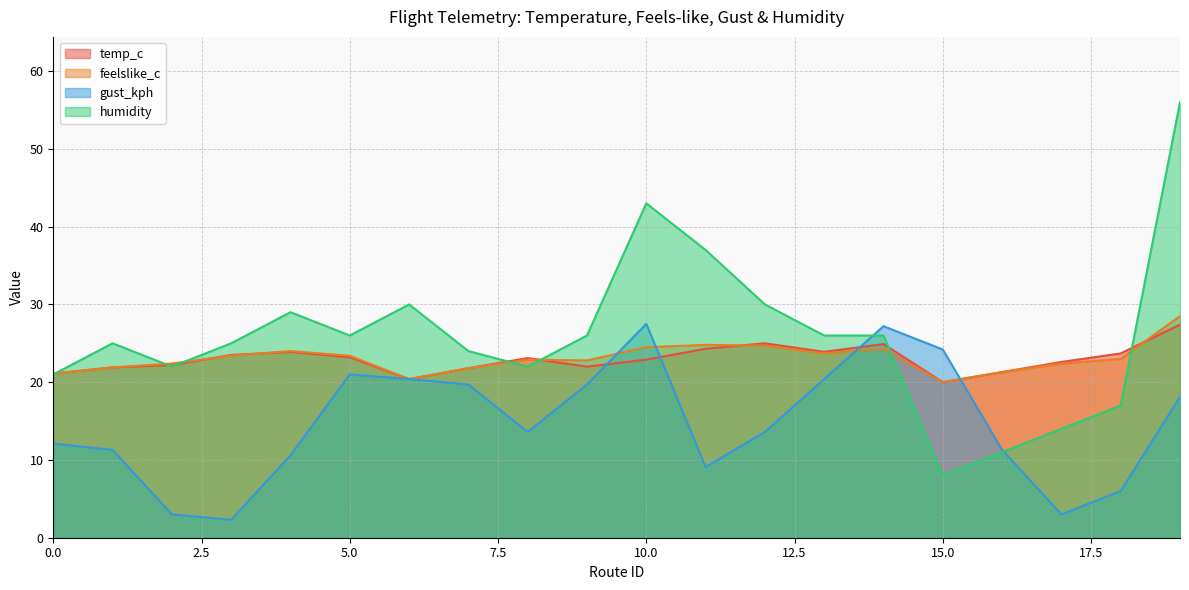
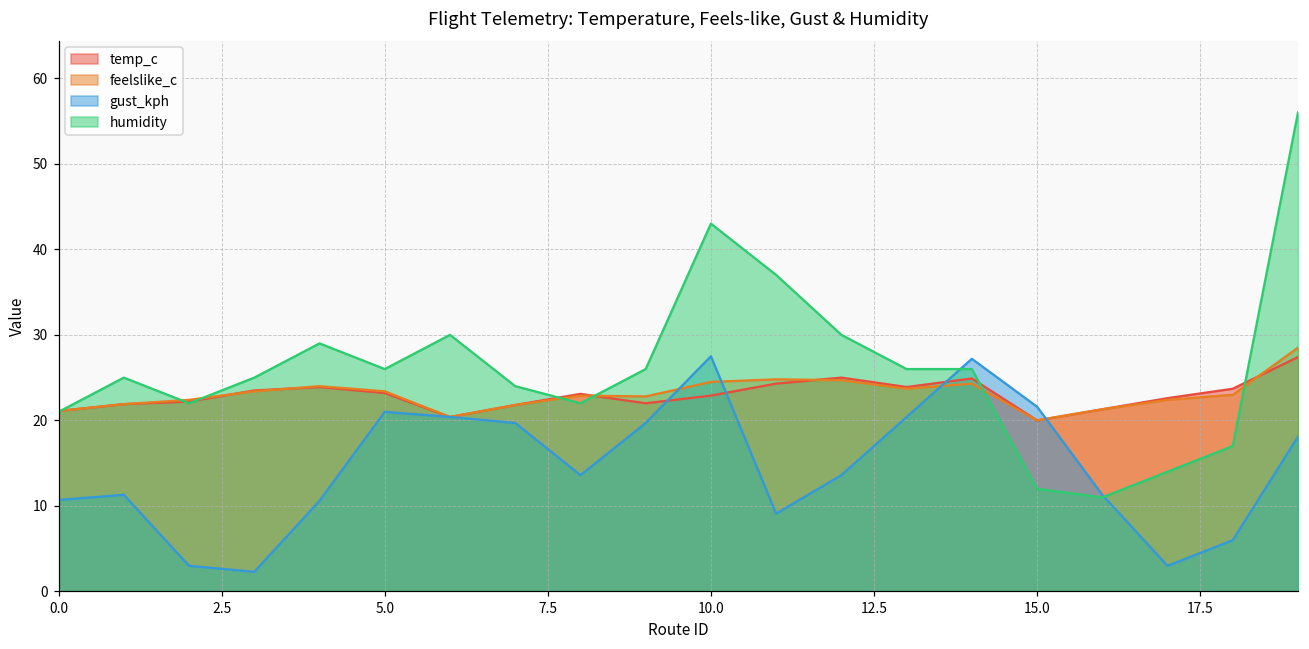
gust_kph, 0.0: 12 -> 11
gust_kph, 15.0: 24 -> 22
humidity, 15.0: 8 -> 12
